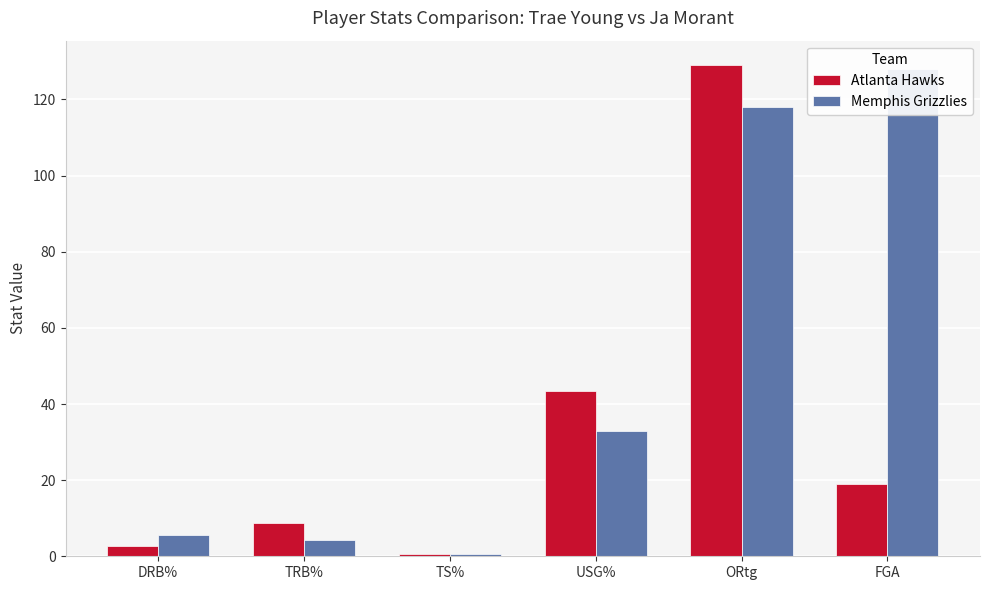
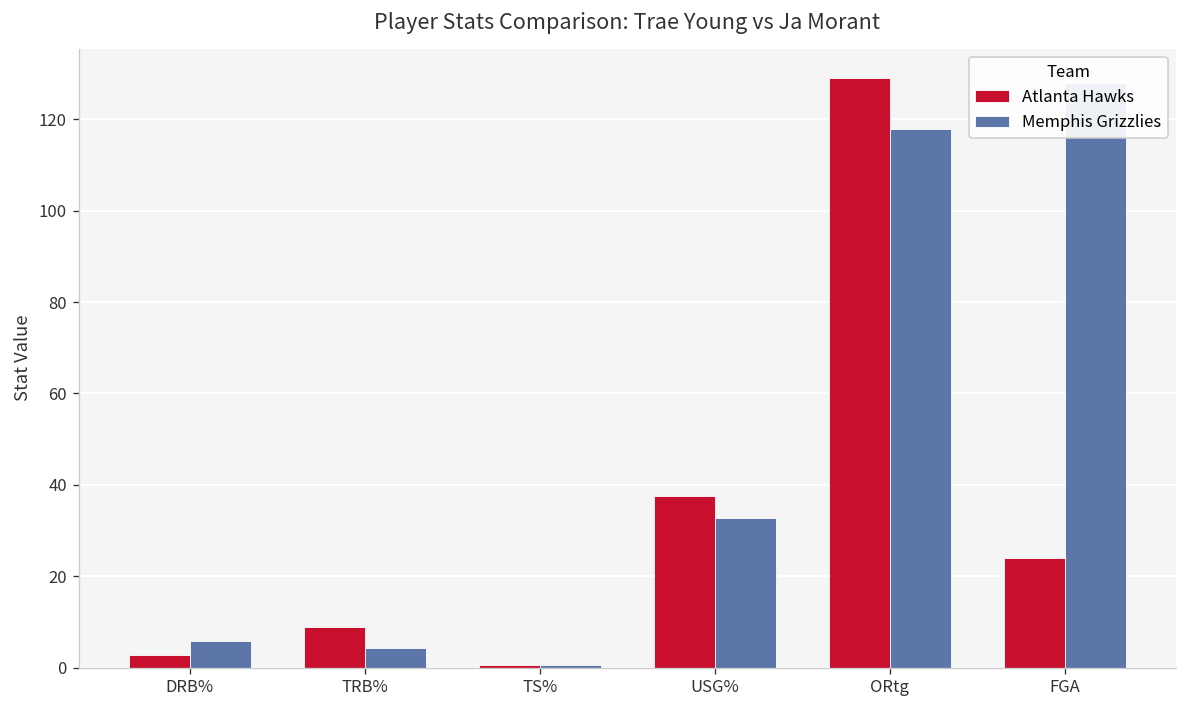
Atlanta Hawks, USG%: 43 -> 38
Atlanta Hawks, FGA: 19 -> 24
